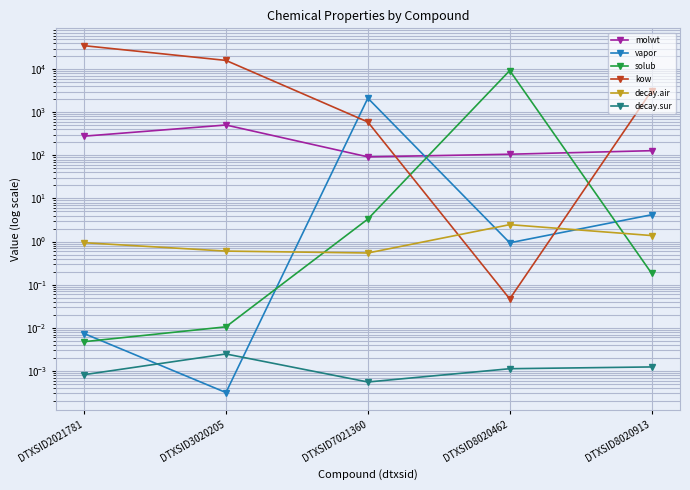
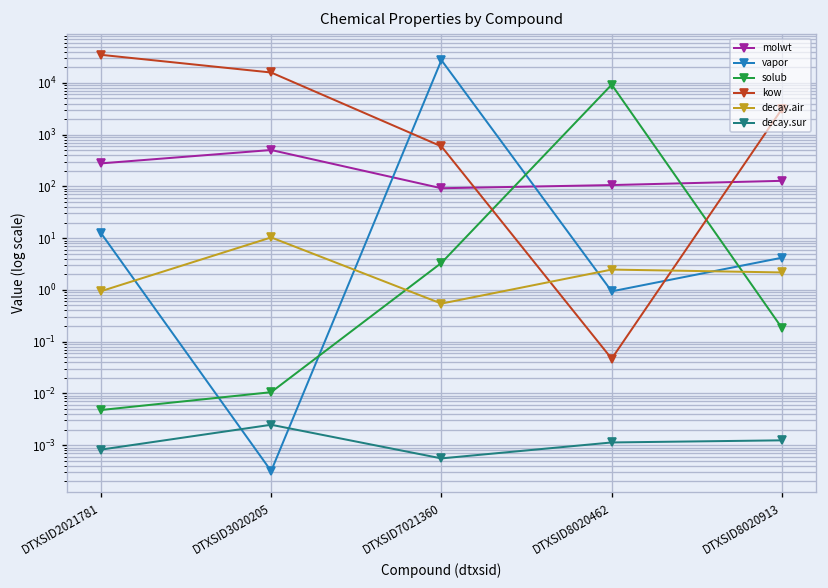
vapor, DTXSID2021781: 0.007 -> 13
decay.air, DTXSID3020205: 0.6 -> 10
vapor, DTXSID7021360: 2000 -> 30000
decay.air, DTXSID8020913: 1.4 -> 2
